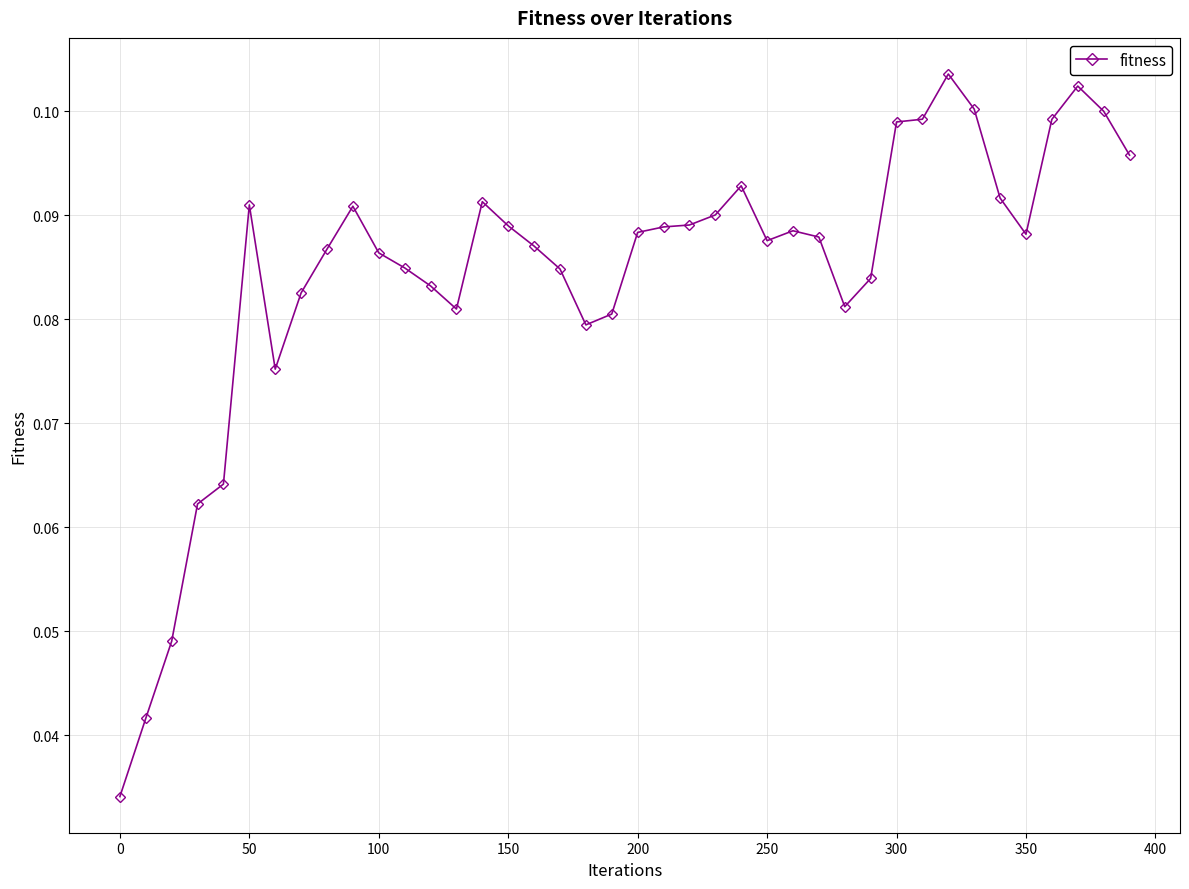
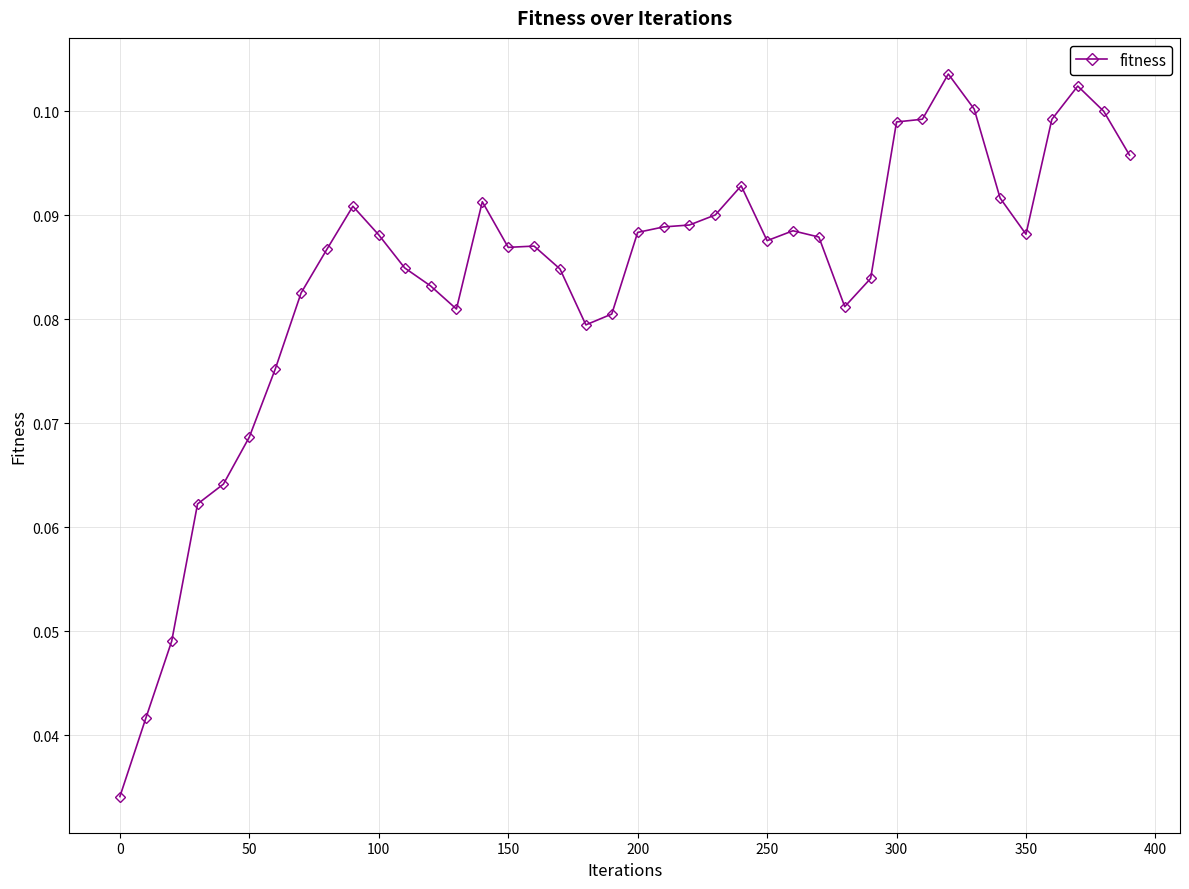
50: 0.0910 -> 0.0687
100: 0.0864 -> 0.0881
150: 0.0890 -> 0.0869
